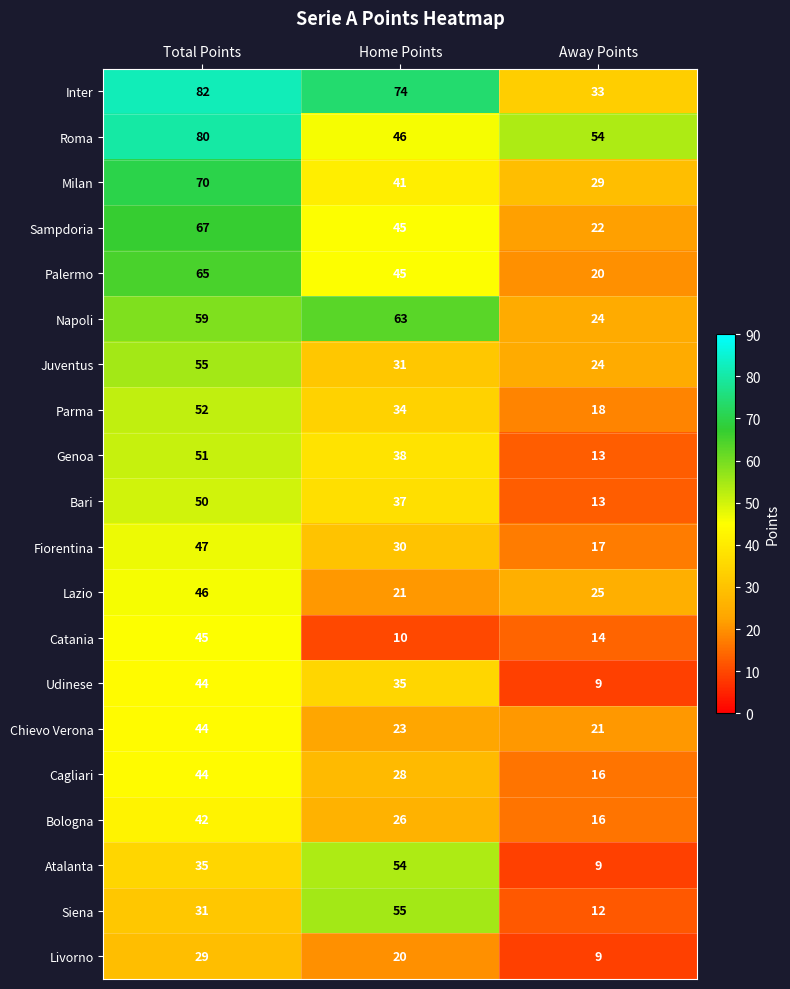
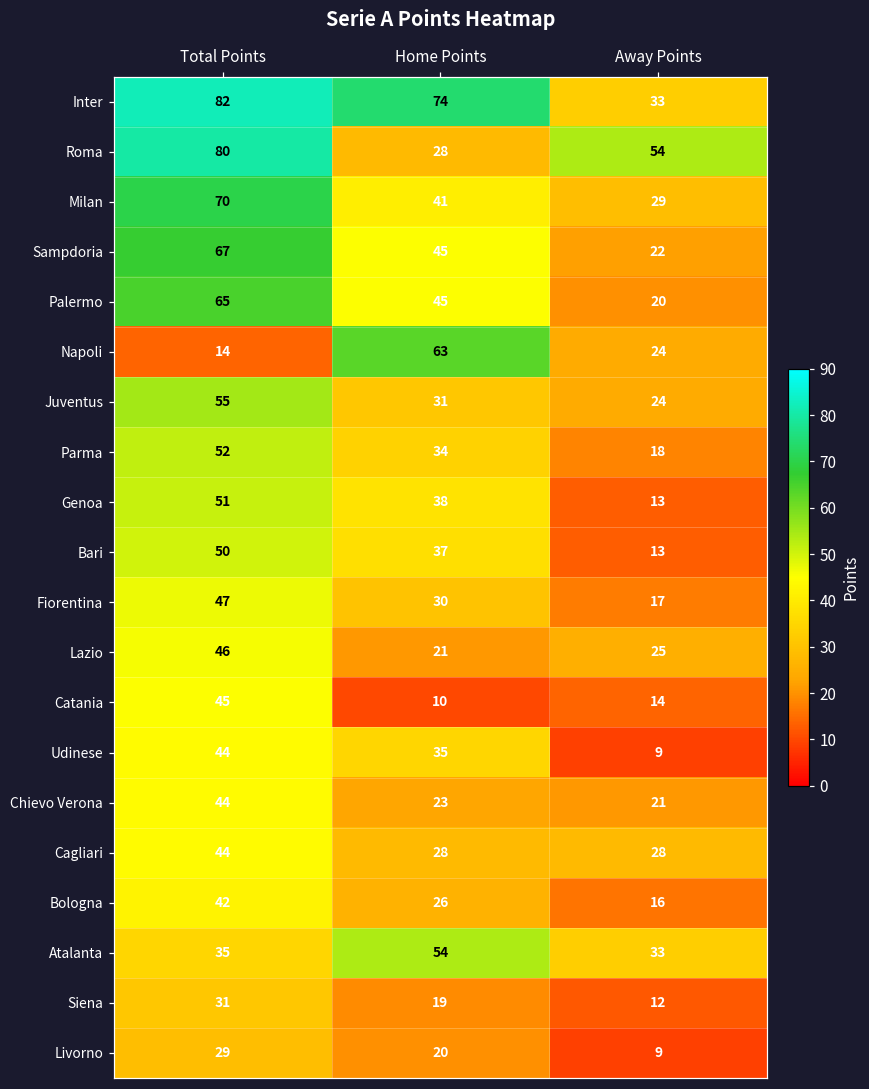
Roma, Home Points: 46 -> 28
Napoli, Total Points: 59 -> 14
Cagliari, Away Points: 16 -> 28
Atalanta, Away Points: 9 -> 33
Siena, Home Points: 55 -> 19
